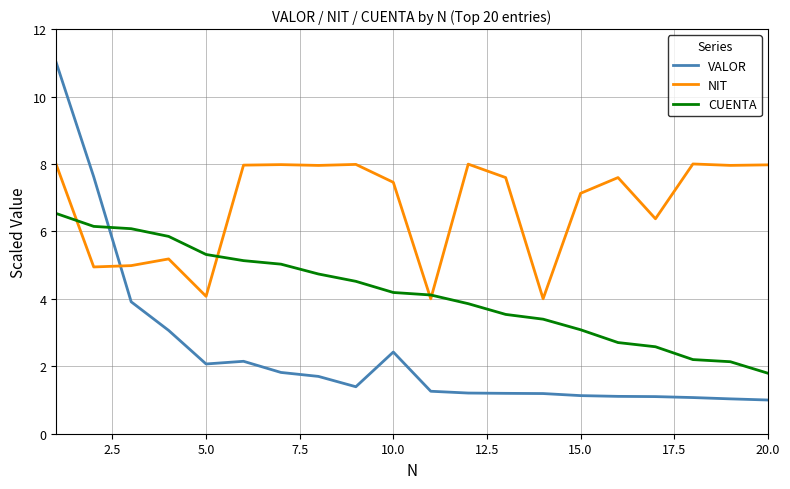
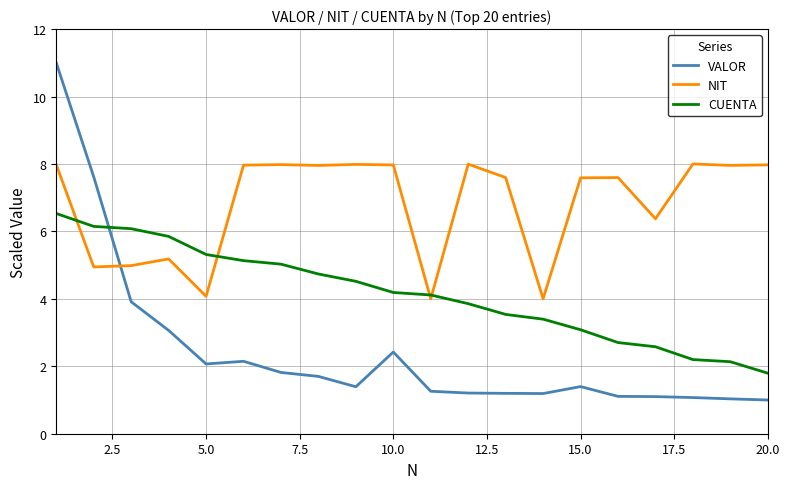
NIT, 10.0: 7.5 -> 8.0
VALOR, 15.0: 1.1 -> 1.4
NIT, 15.0: 7.1 -> 7.6
